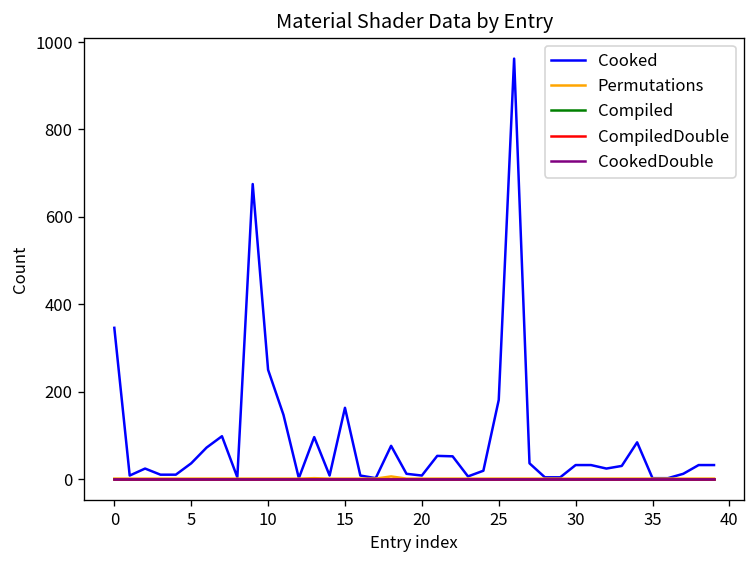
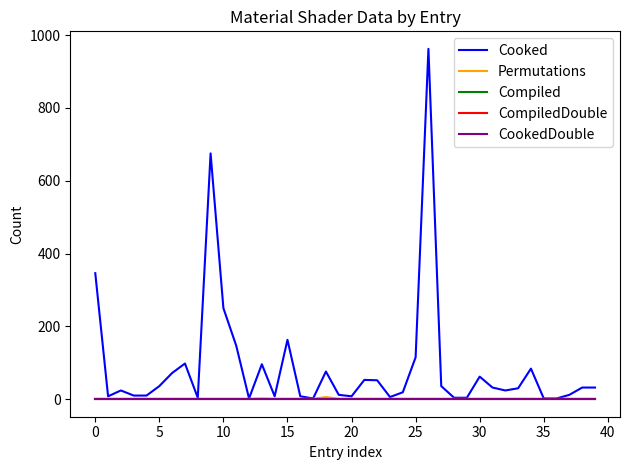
Cooked, 25: 180 -> 120
Cooked, 30: 30 -> 60
